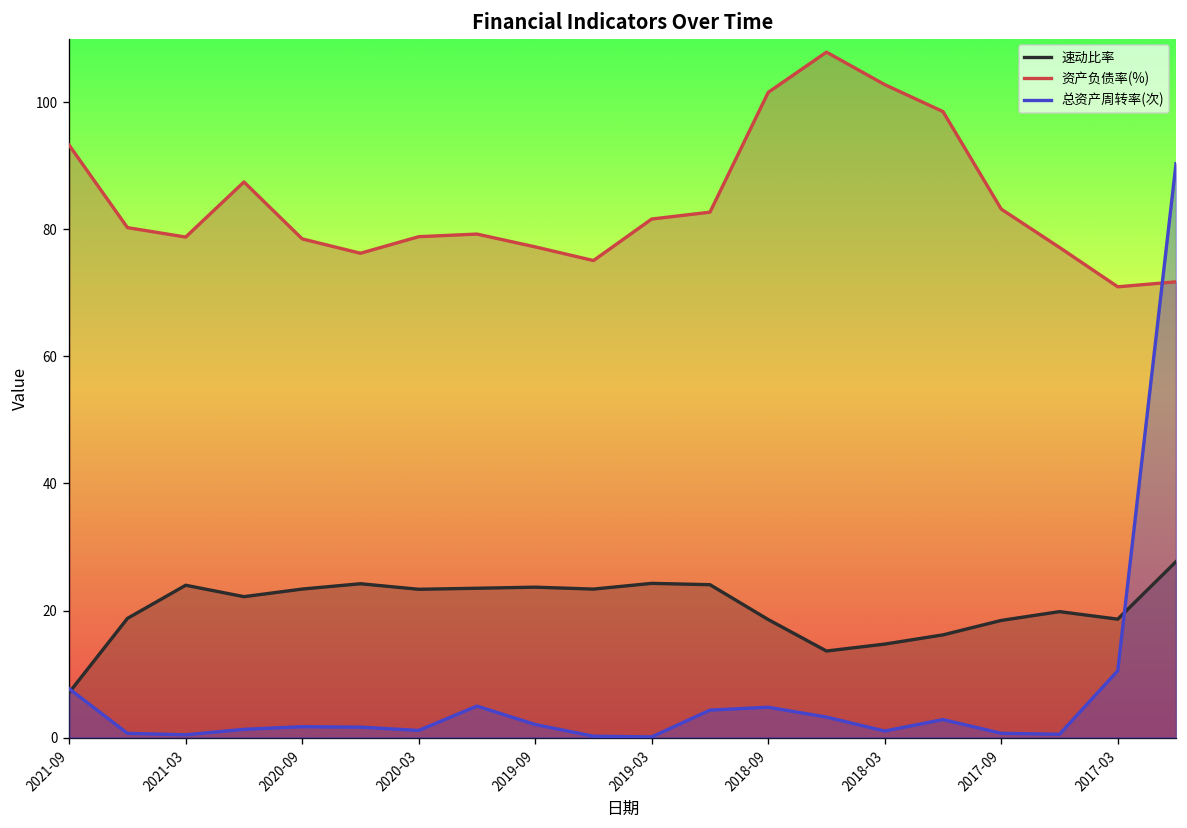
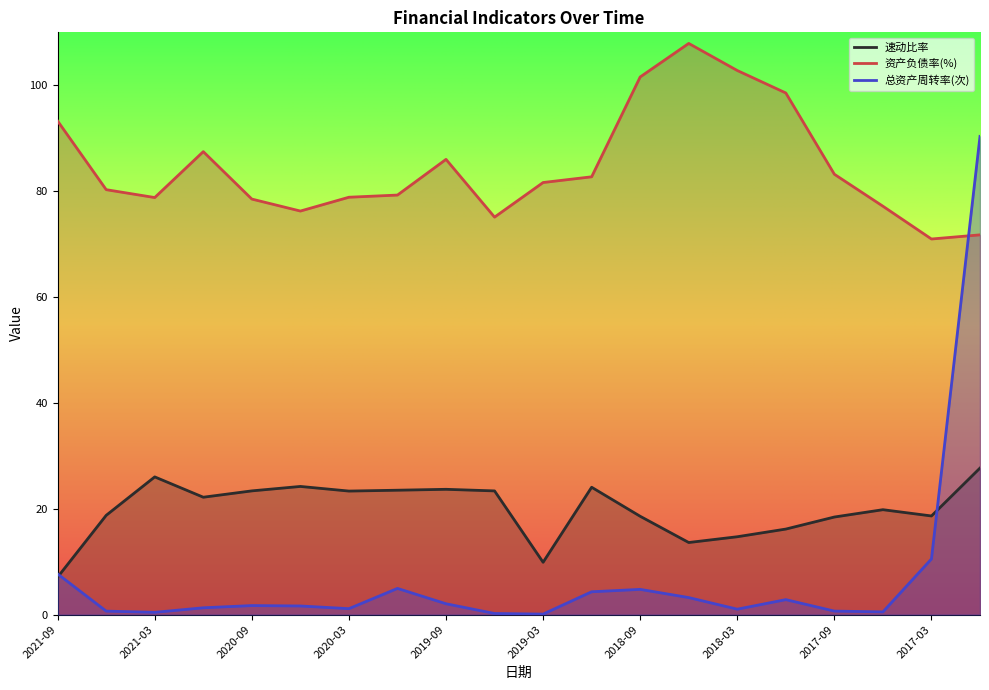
速动比率, 2021-03: 24 -> 26
资产负债率(%), 2019-09: 77 -> 86
速动比率, 2019-03: 24 -> 10
